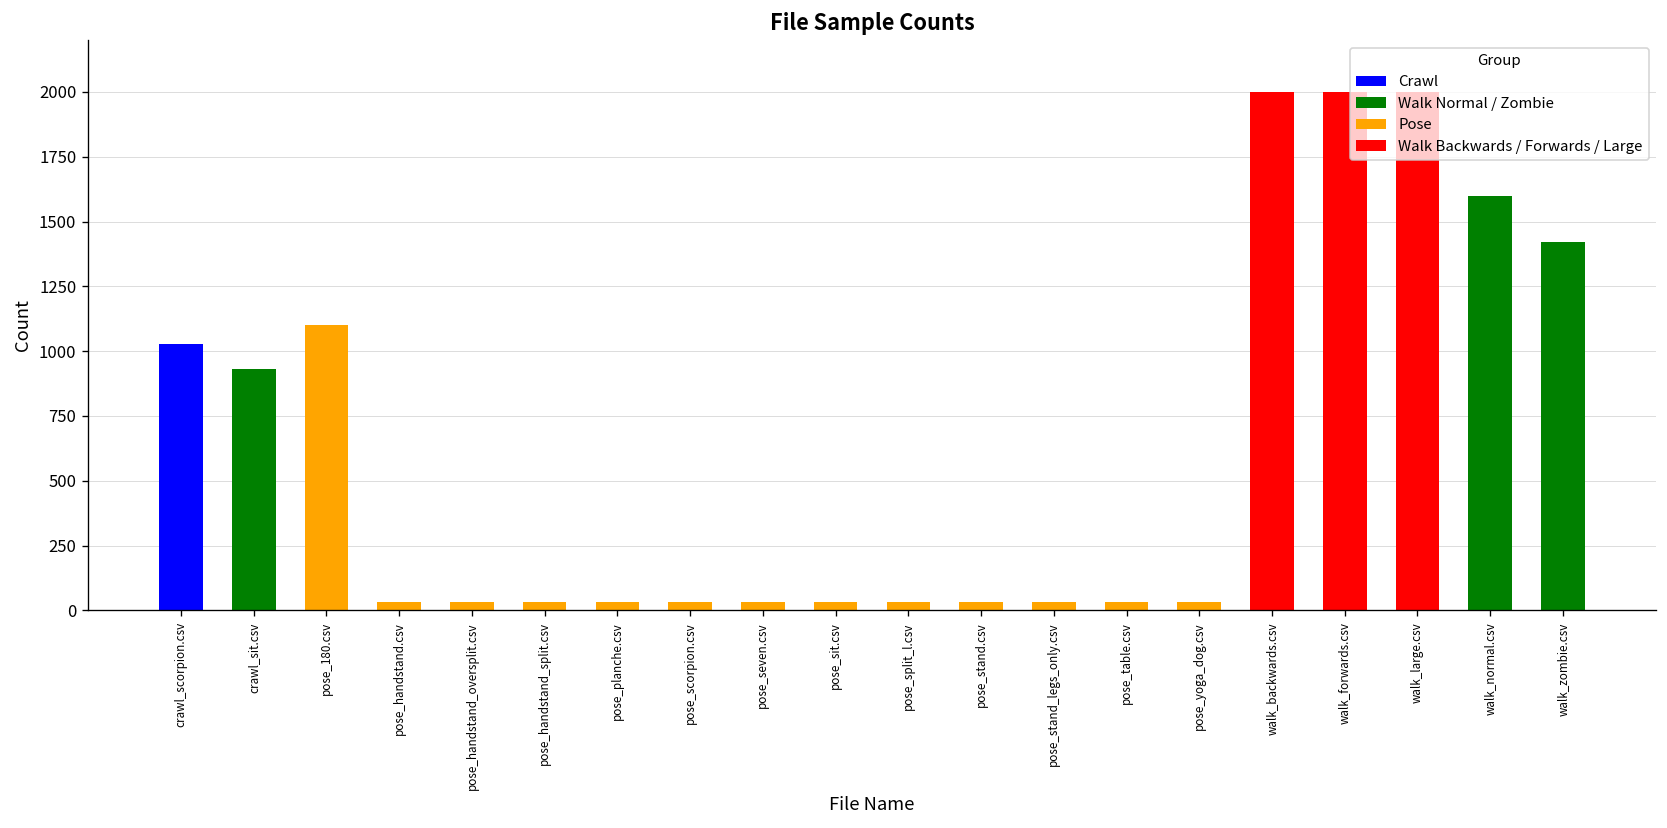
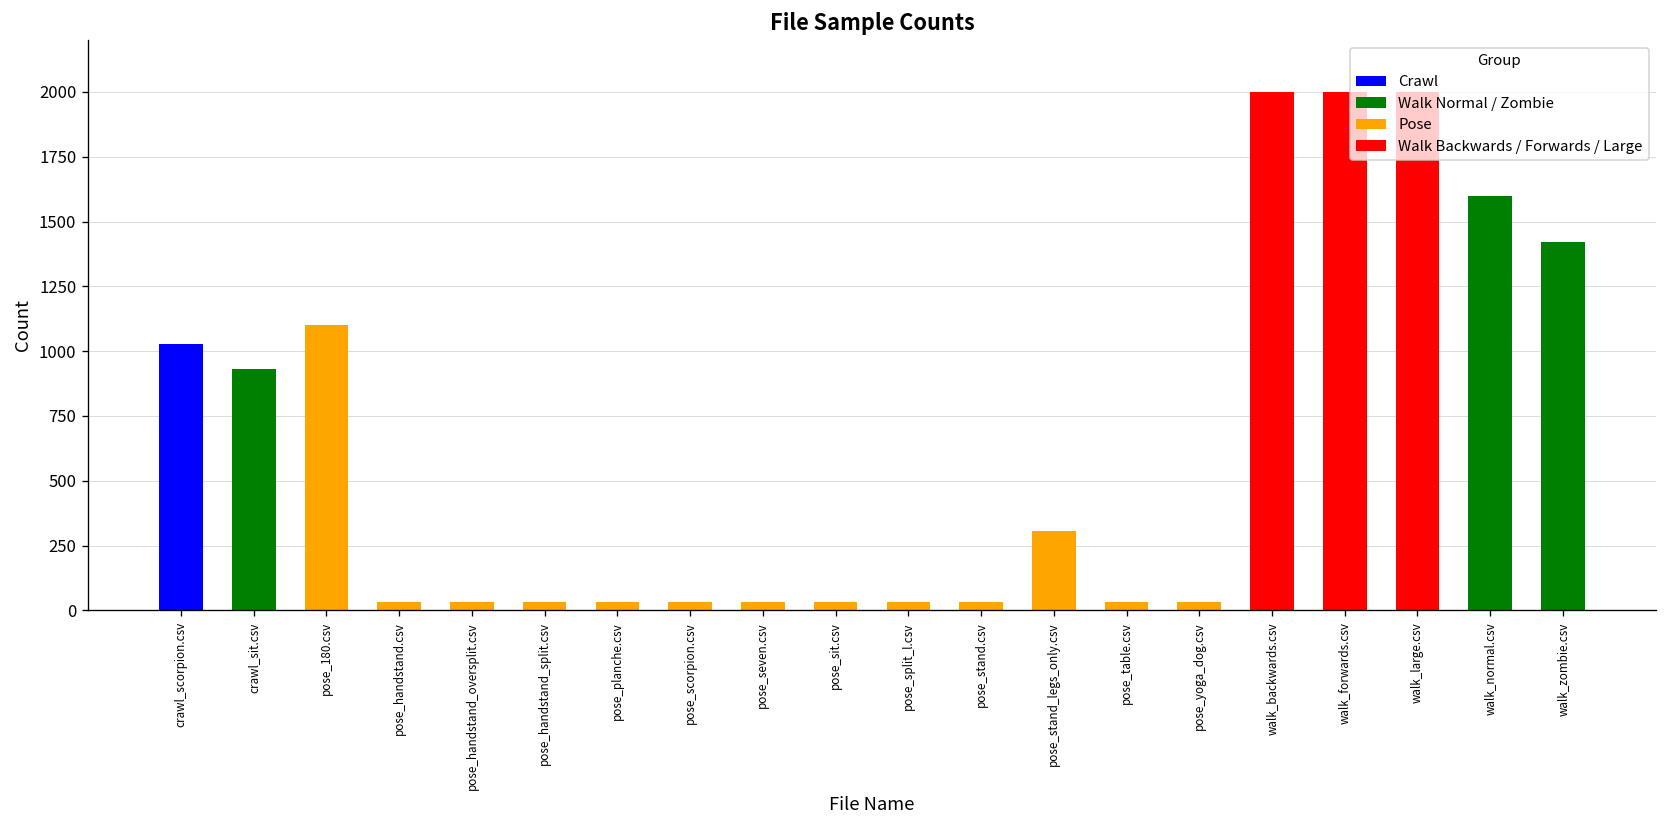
pose_stand_legs_only.csv: 30 -> 310
